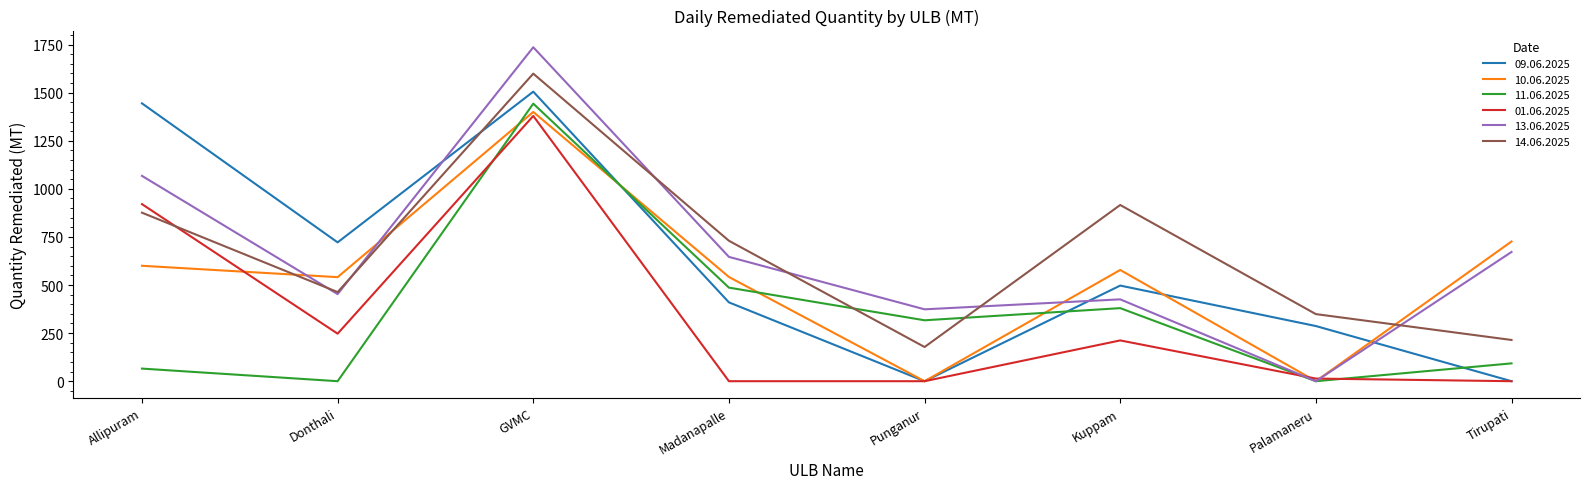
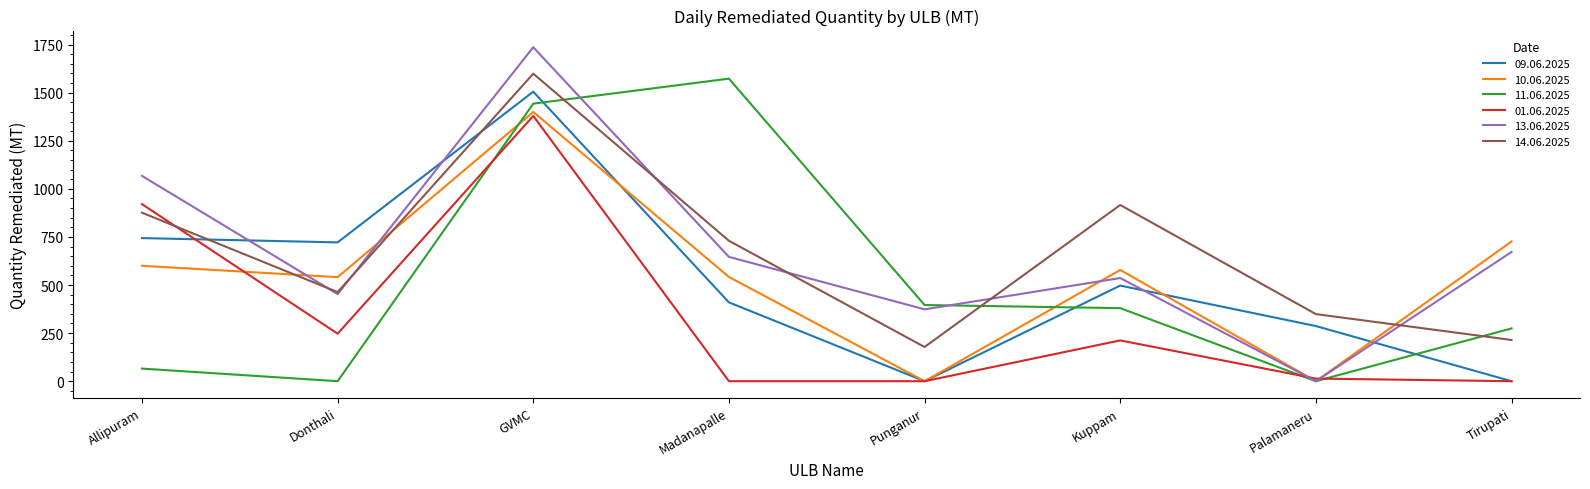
09.06.2025, Allipuram: 1440 -> 740
11.06.2025, Madanapalle: 490 -> 1570
11.06.2025, Punganur: 320 -> 400
13.06.2025, Kuppam: 430 -> 540
11.06.2025, Tirupati: 90 -> 270
